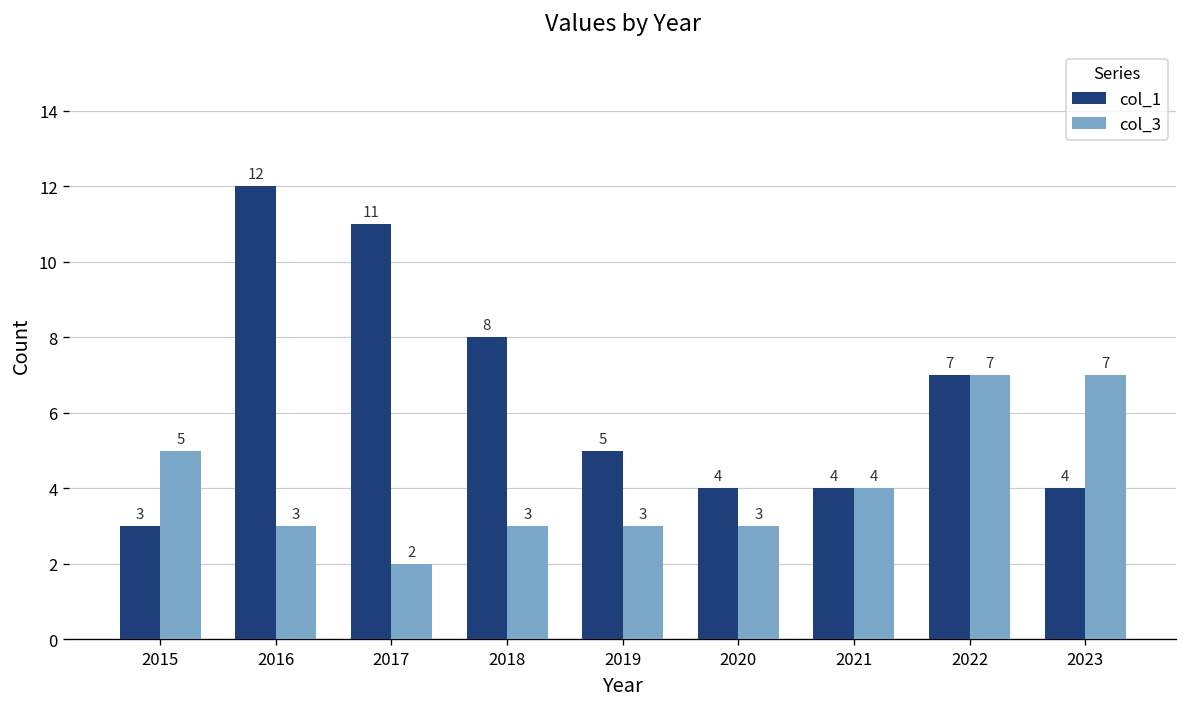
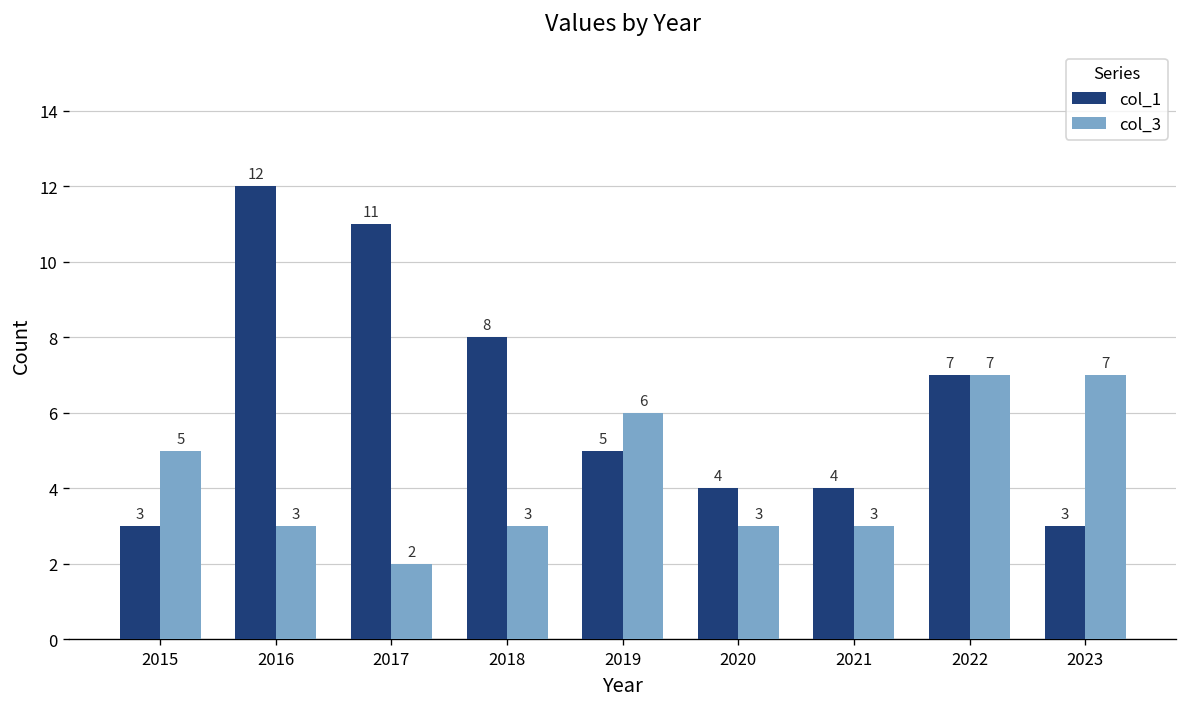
col_3, 2019: 3 -> 6
col_3, 2021: 4 -> 3
col_1, 2023: 4 -> 3
